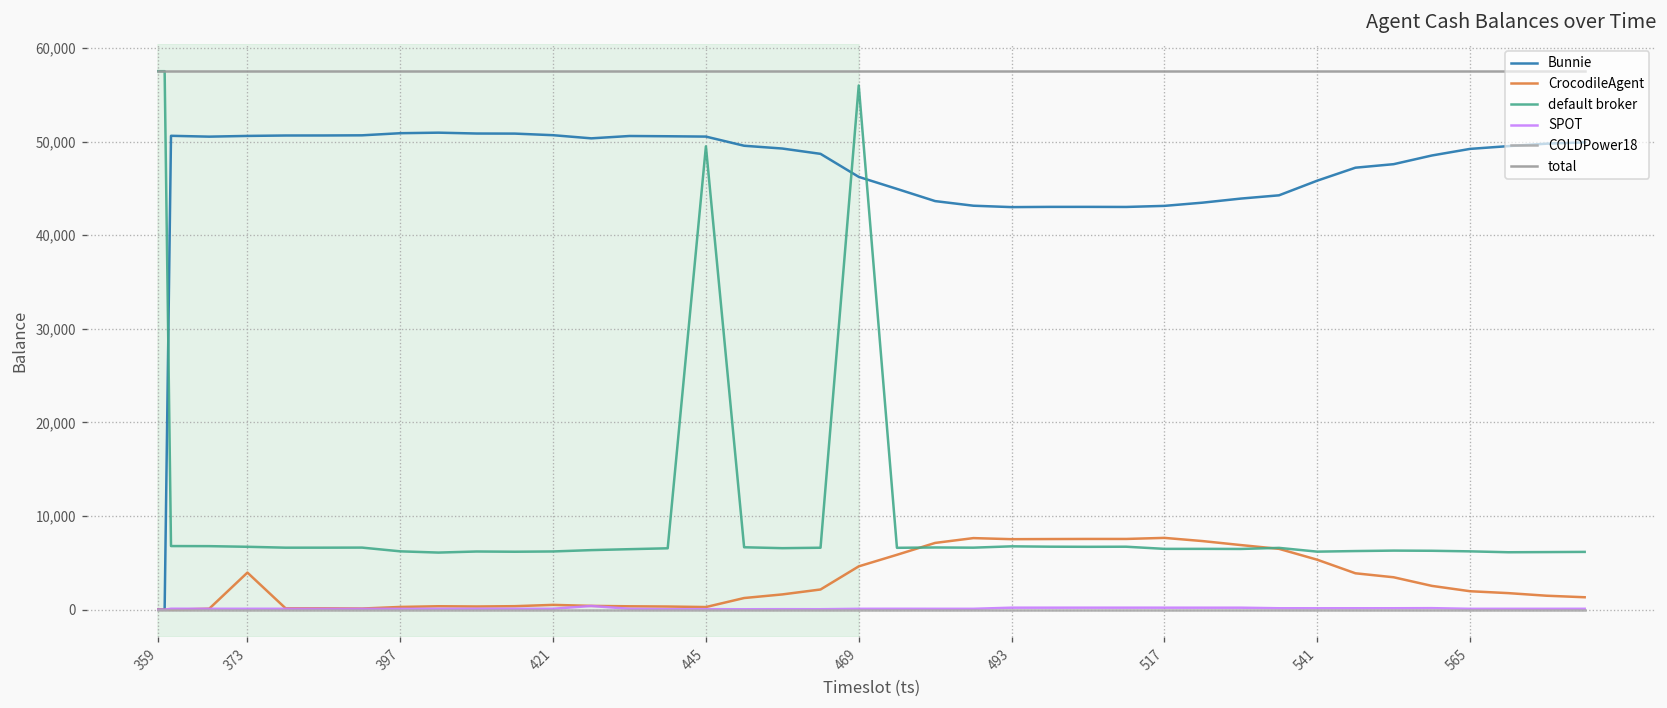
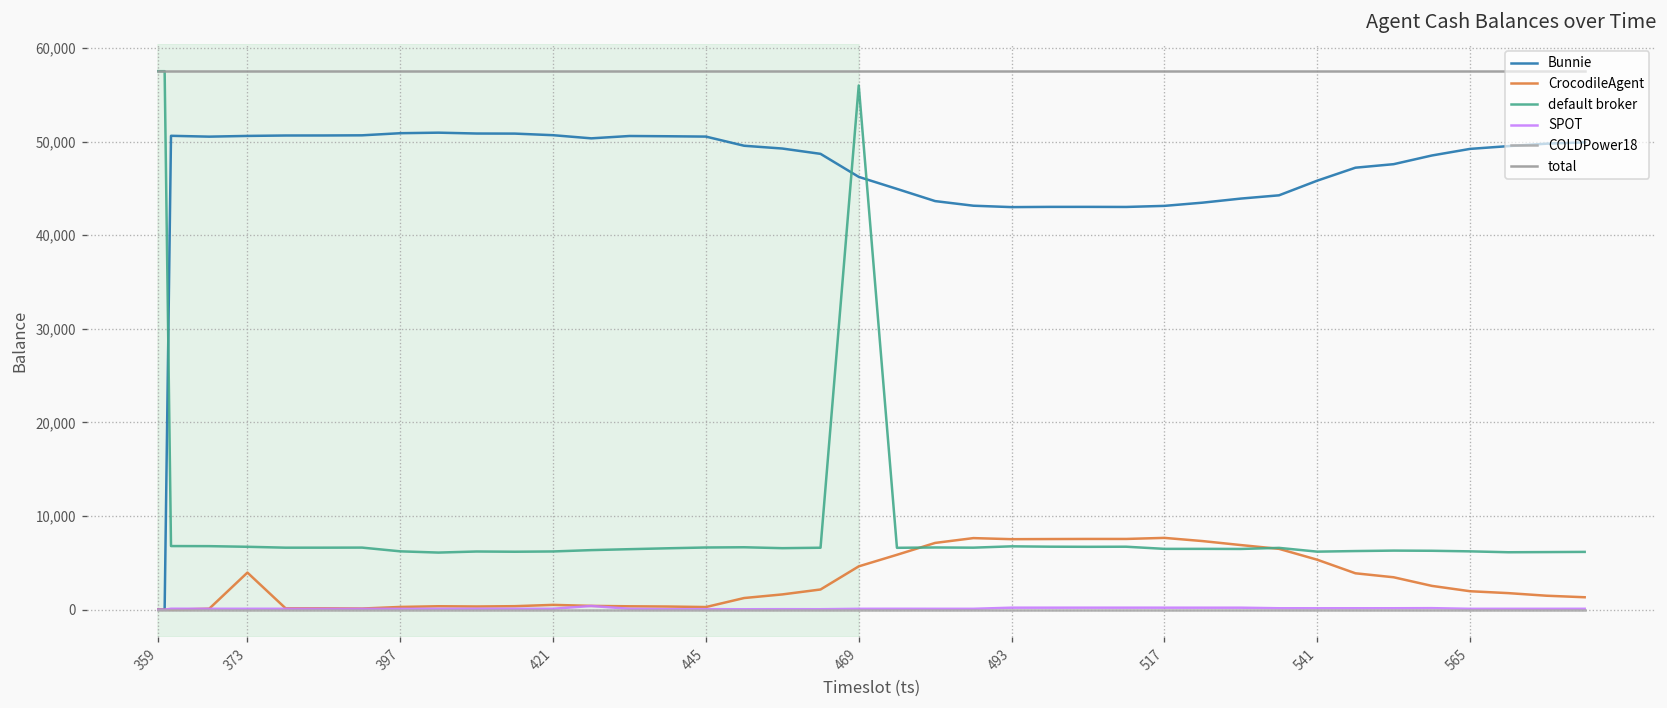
default broker, 445: 49,000 -> 7,000
